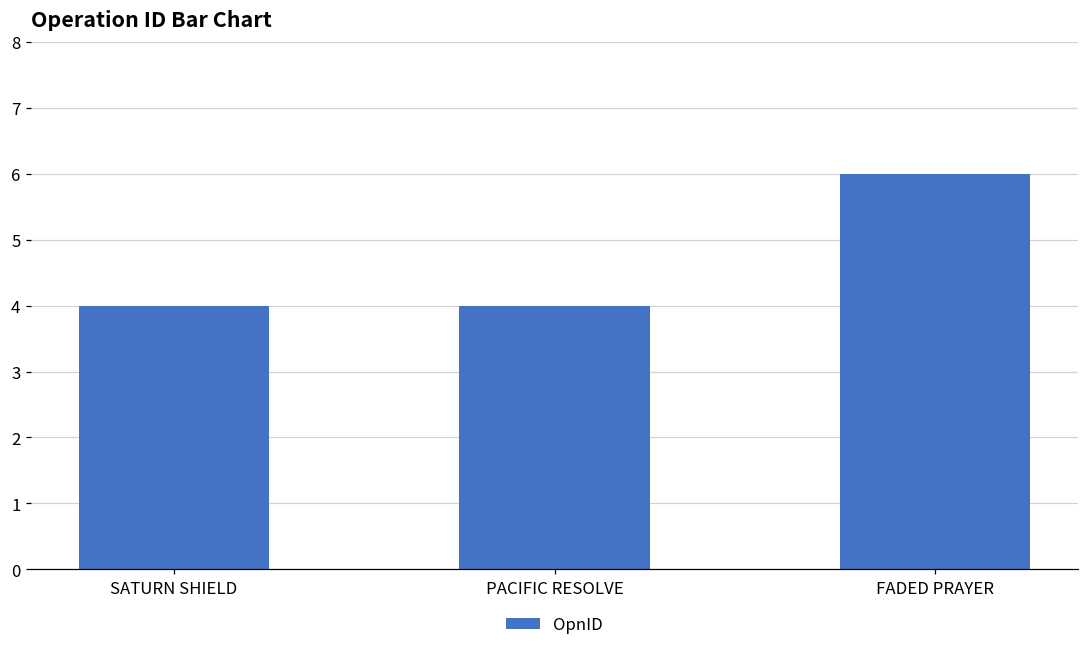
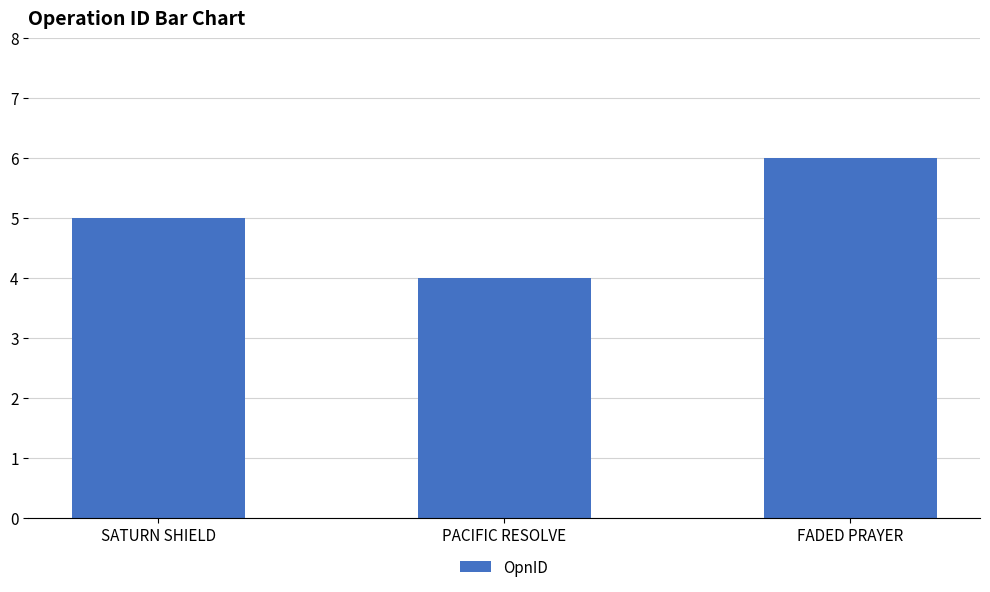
SATURN SHIELD: 4 -> 5
